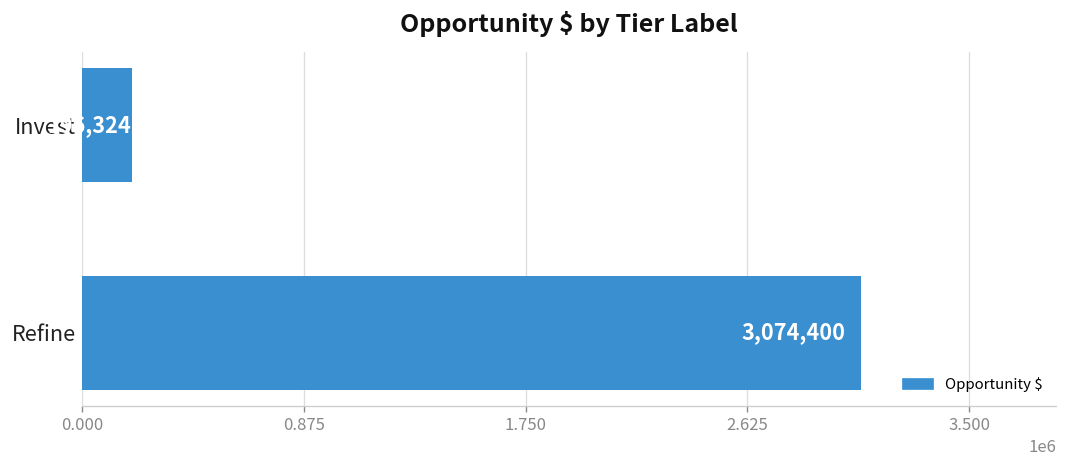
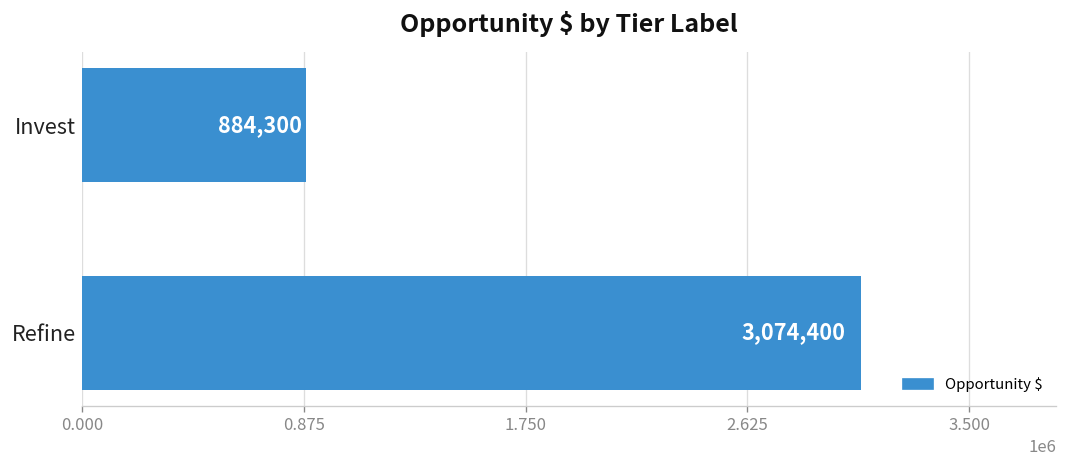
Invest: 196,324 -> 884,300
